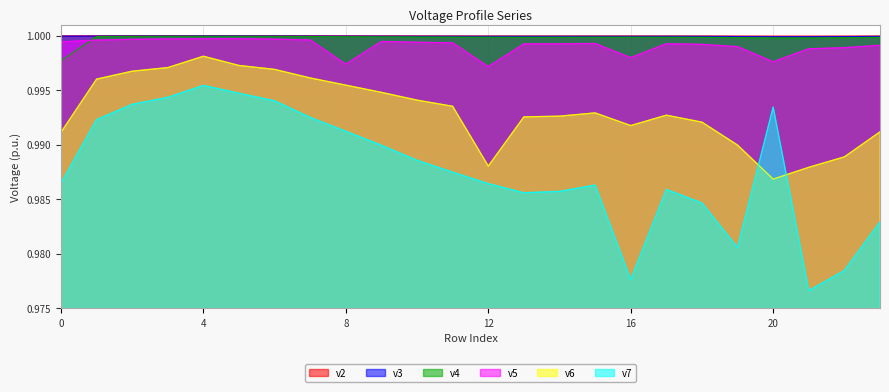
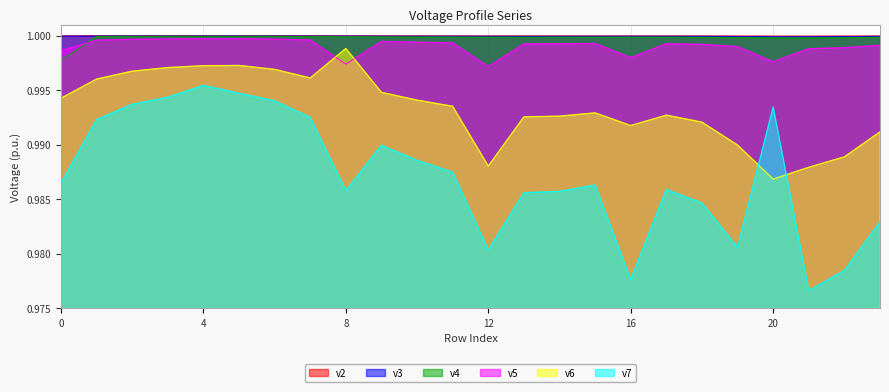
v5, 0: 0.9994 -> 0.9986
v6, 0: 0.9911 -> 0.9943
v6, 4: 0.9981 -> 0.9973
v6, 8: 0.9955 -> 0.9988
v7, 8: 0.9912 -> 0.9858
v7, 12: 0.9864 -> 0.9804
